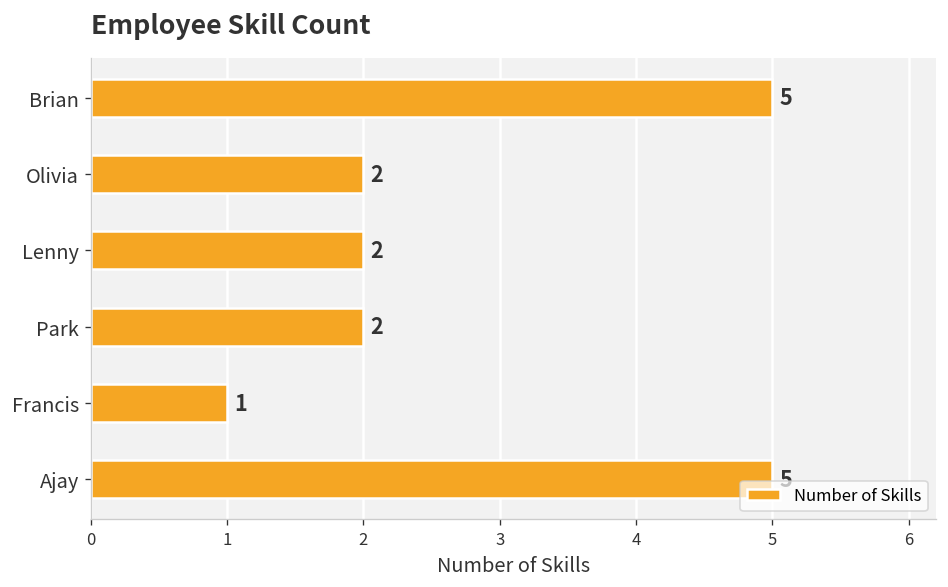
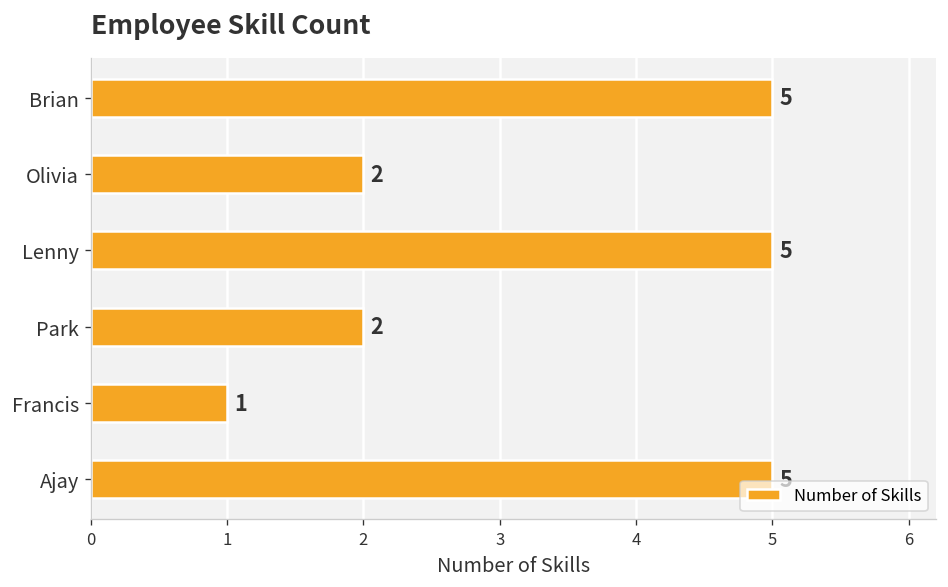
Lenny: 2 -> 5
